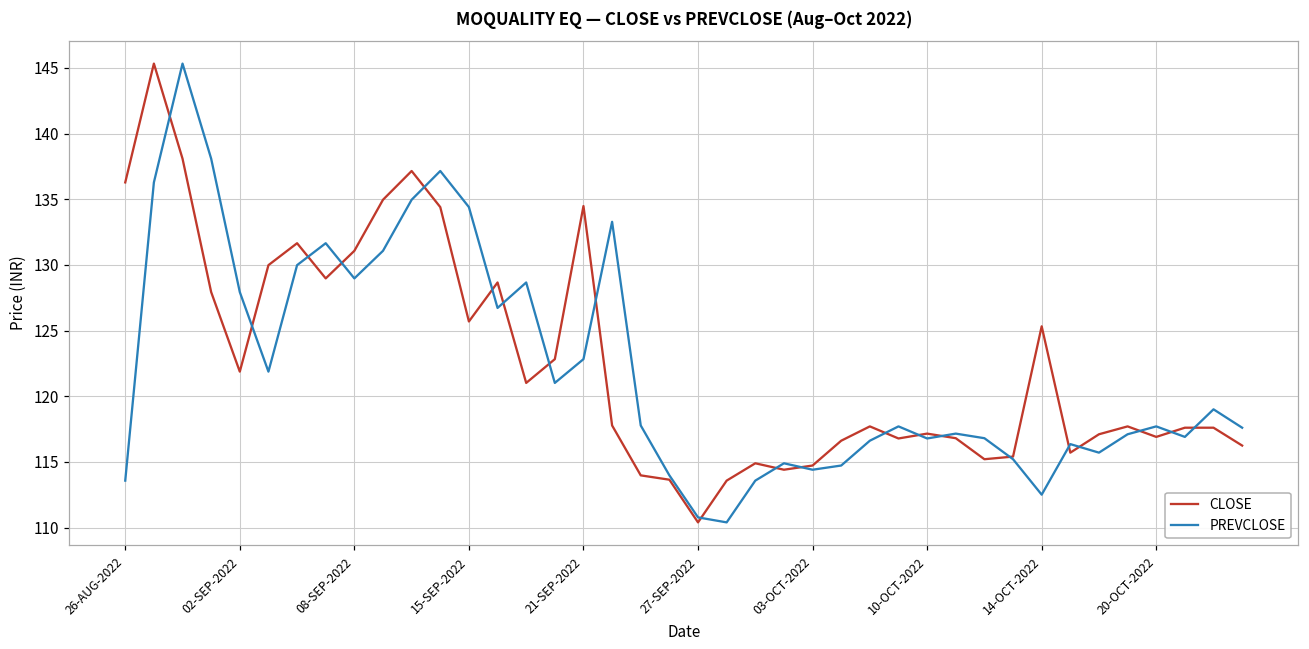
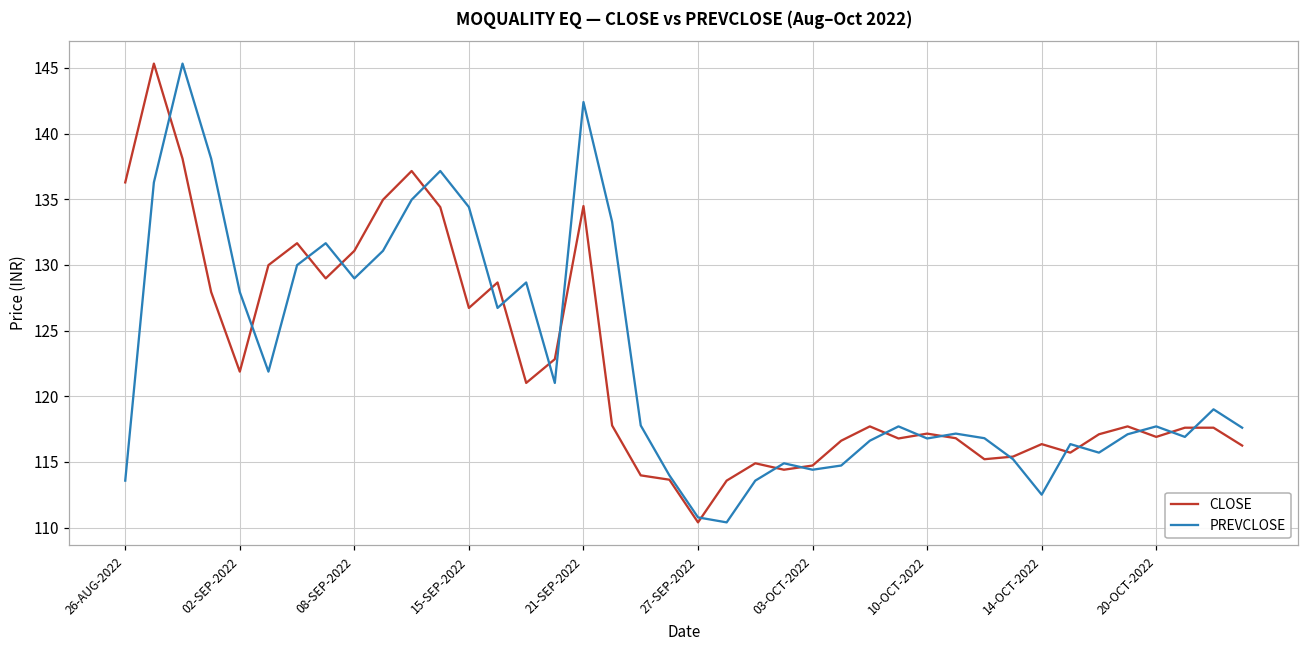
CLOSE, 15-SEP-2022: 125.7 -> 126.7
PREVCLOSE, 21-SEP-2022: 122.8 -> 142.4
CLOSE, 14-OCT-2022: 125.3 -> 116.4
